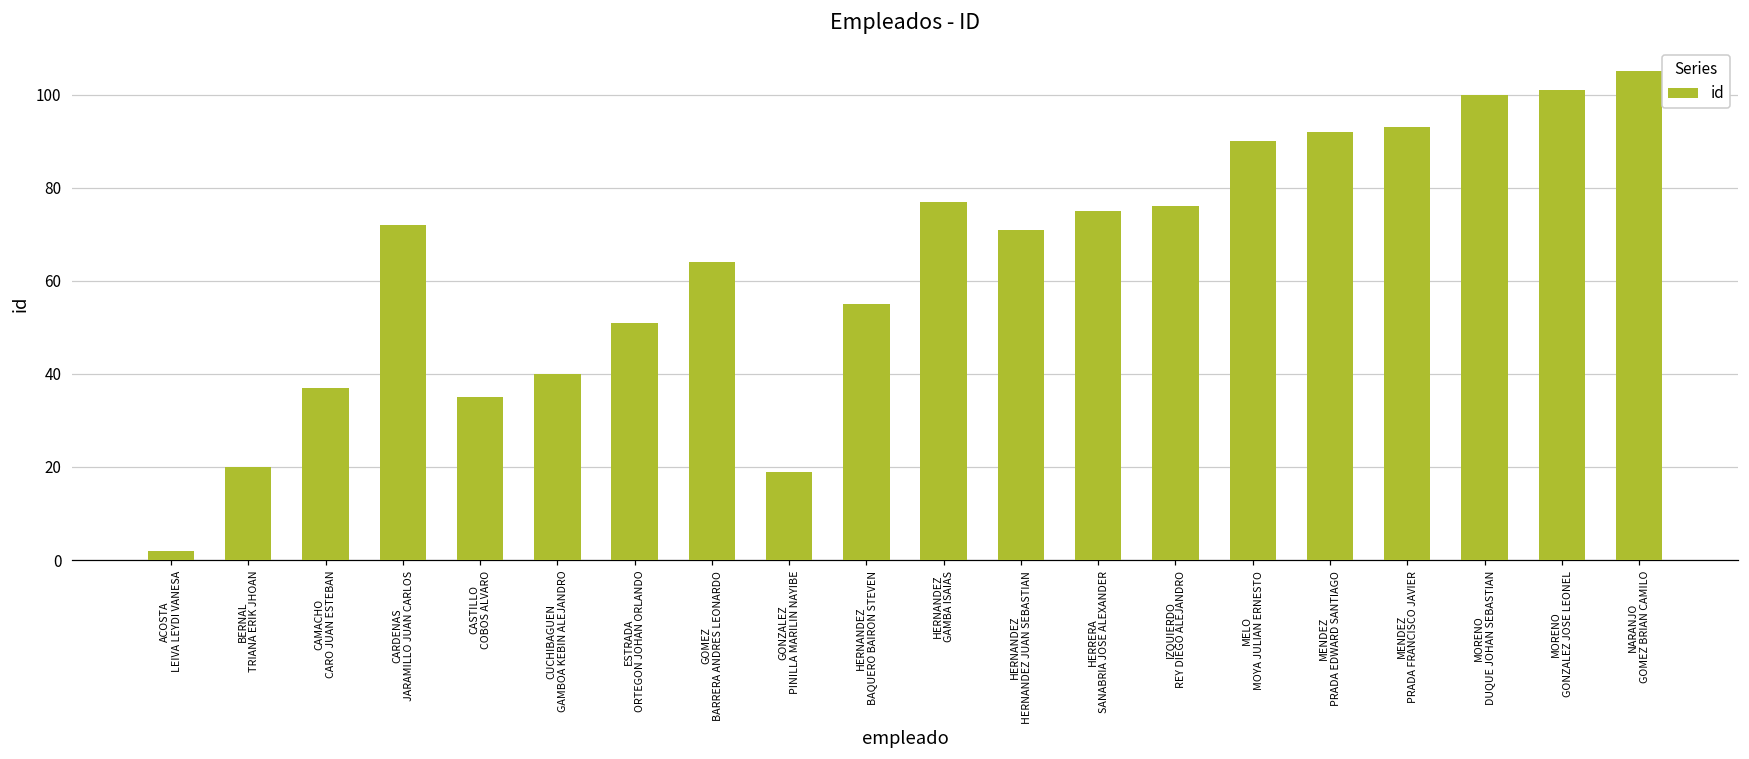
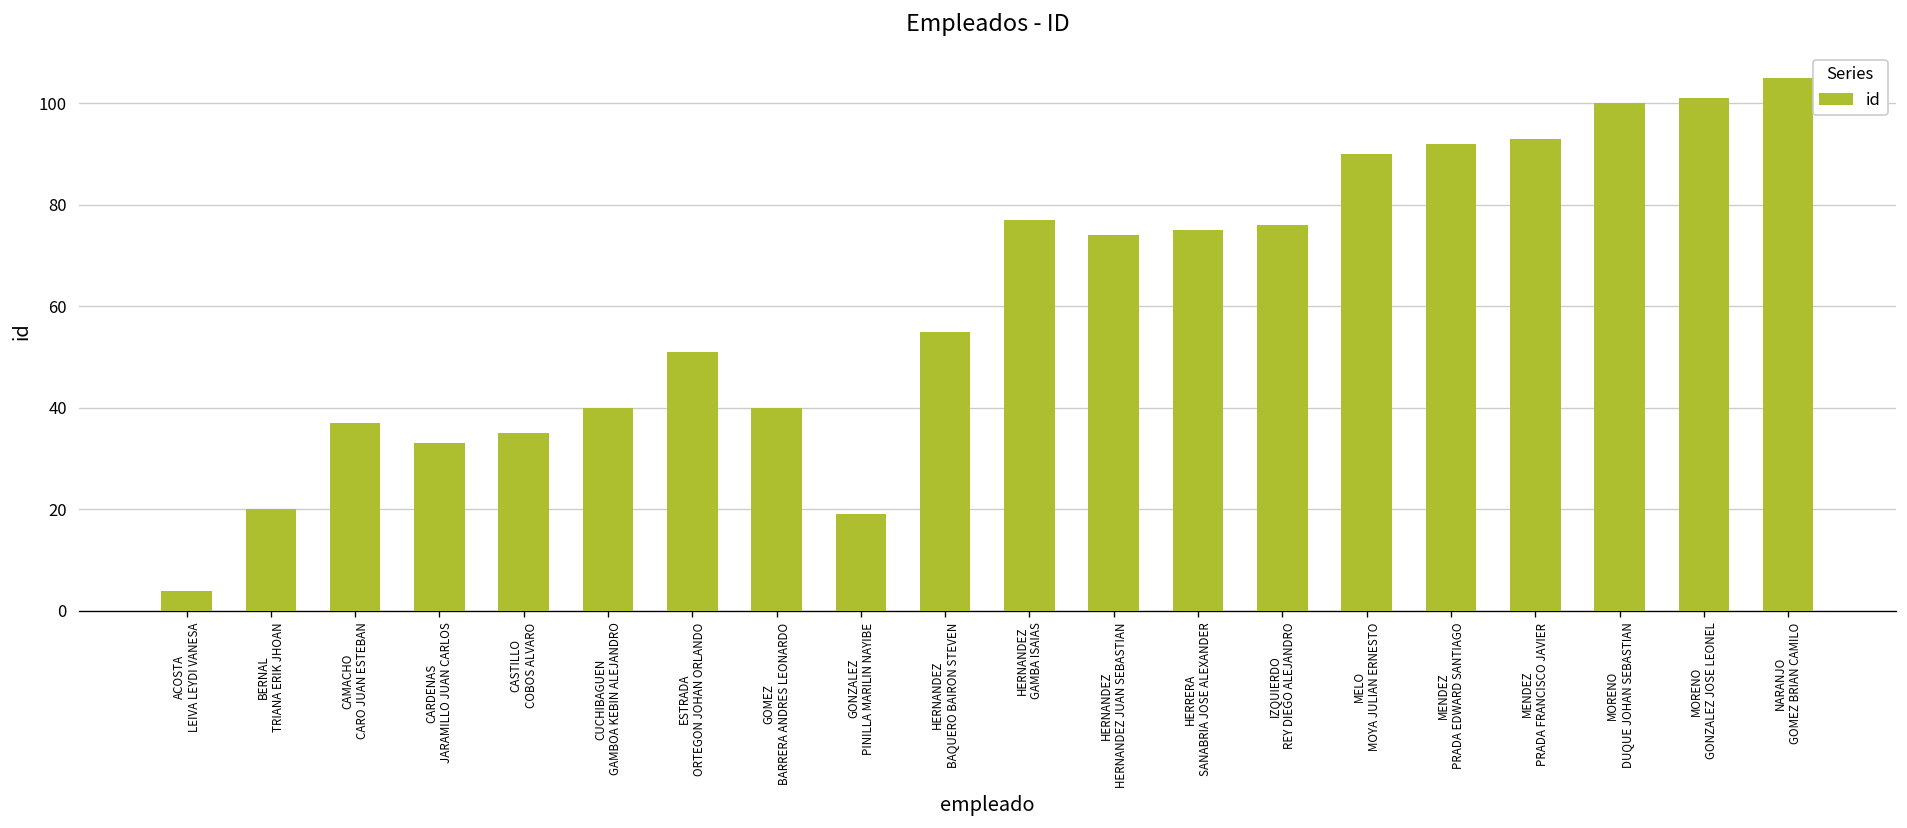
ACOSTA LEIVA LEYDI VANESA: 2 -> 4
CARDENAS JARAMILLO JUAN CARLOS: 72 -> 33
GOMEZ BARRERA ANDRES LEONARDO: 64 -> 40
HERNANDEZ HERNANDEZ JUAN SEBASTIAN: 71 -> 74
